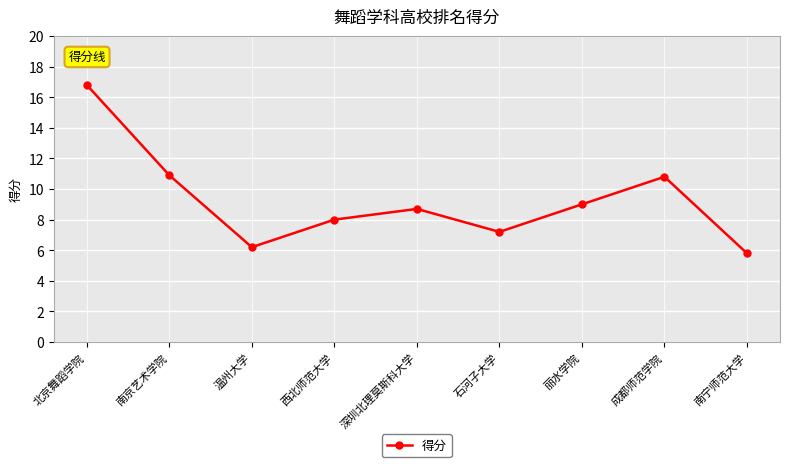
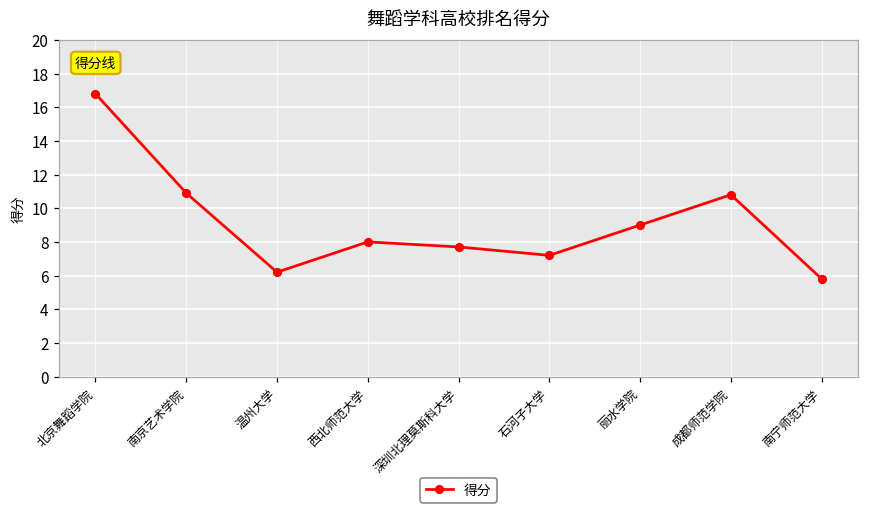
深圳北理莫斯科大学: 8.7 -> 7.7
